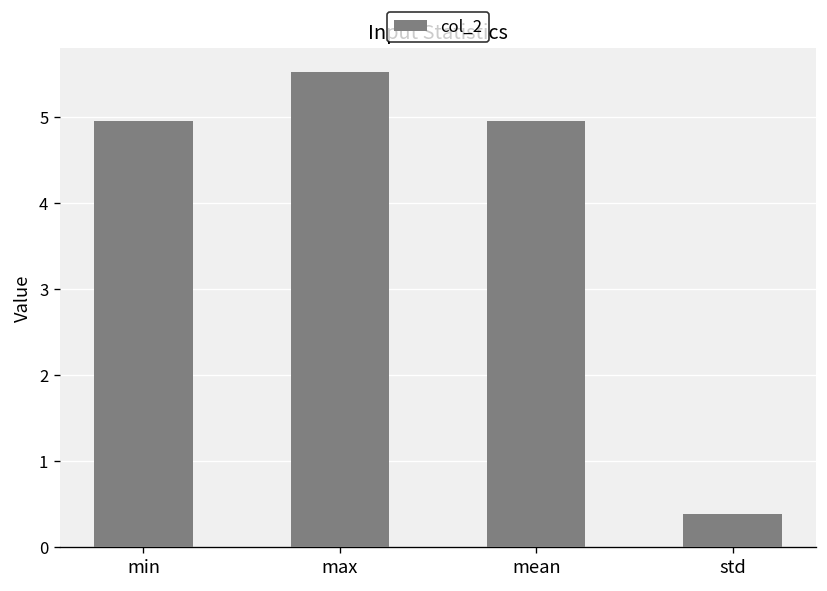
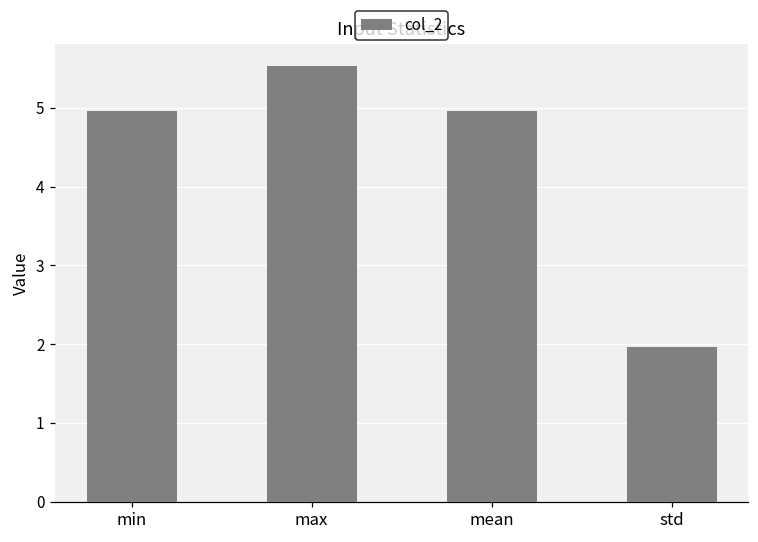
std: 0.4 -> 2.0
